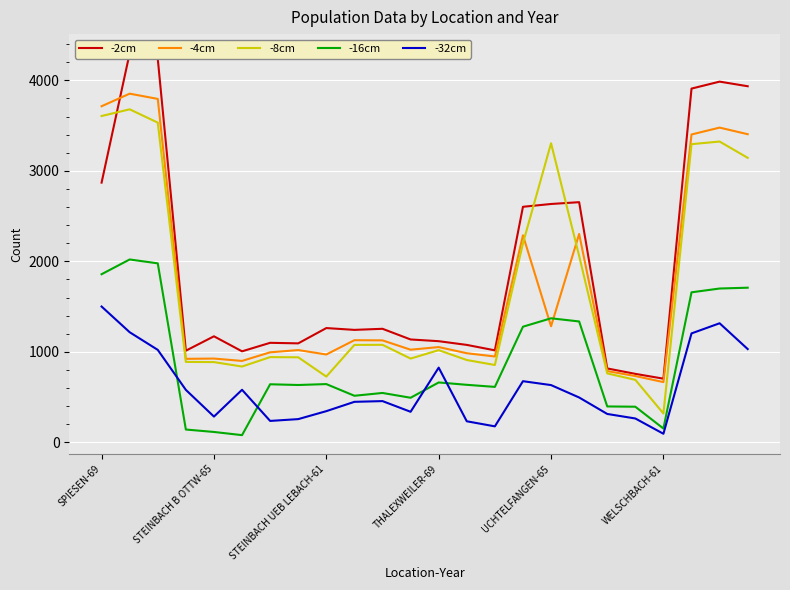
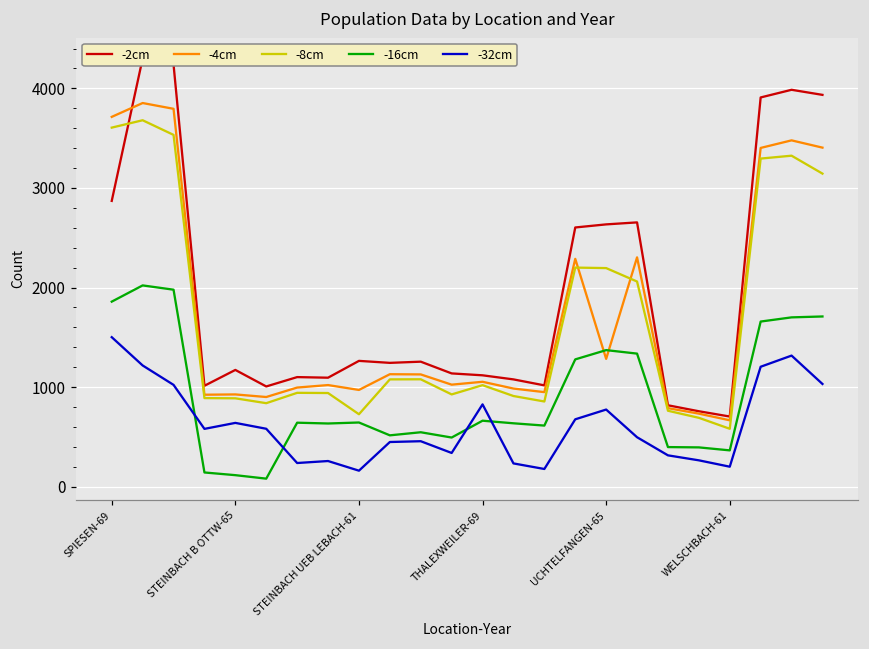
-32cm, STEINBACH B OTTW-65: 300 -> 600
-32cm, STEINBACH UEB LEBACH-61: 300 -> 200
-8cm, UCHTELFANGEN-65: 3300 -> 2200
-32cm, UCHTELFANGEN-65: 600 -> 800
-8cm, WELSCHBACH-61: 300 -> 600
-16cm, WELSCHBACH-61: 200 -> 400
-32cm, WELSCHBACH-61: 100 -> 200
